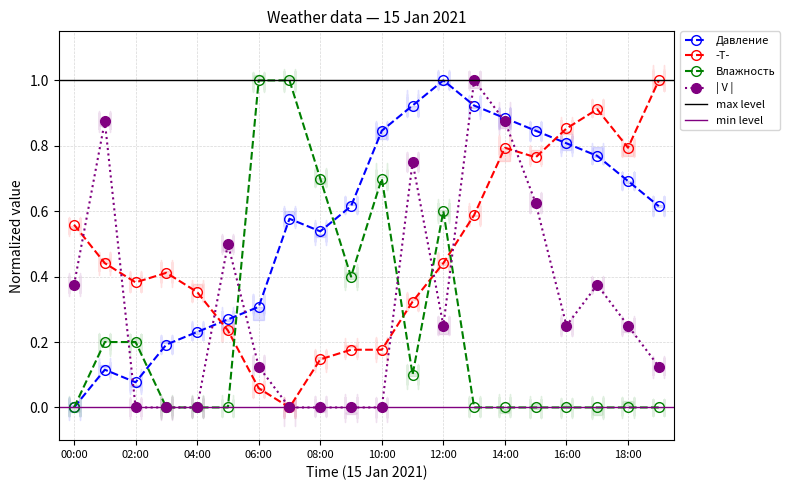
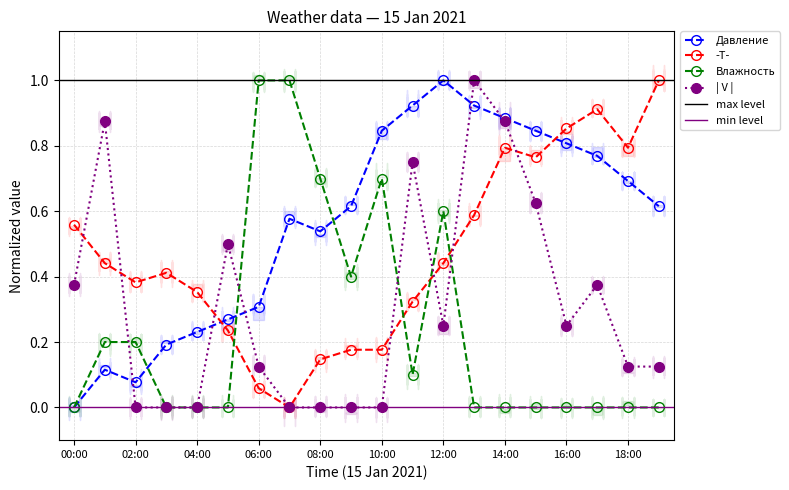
| V |, 18:00: 0.25 -> 0.13
